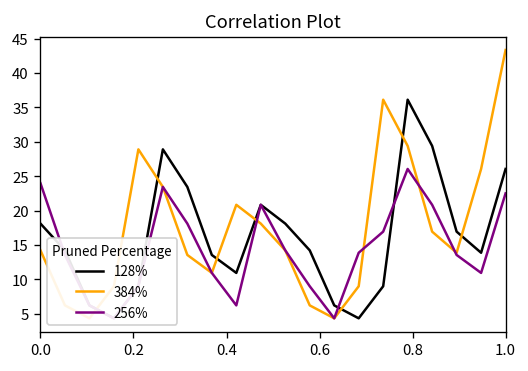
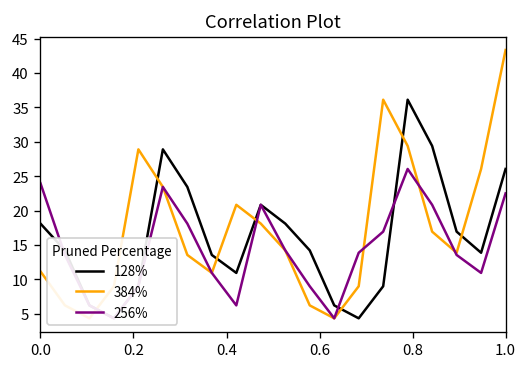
384%, 0.0: 14 -> 11
